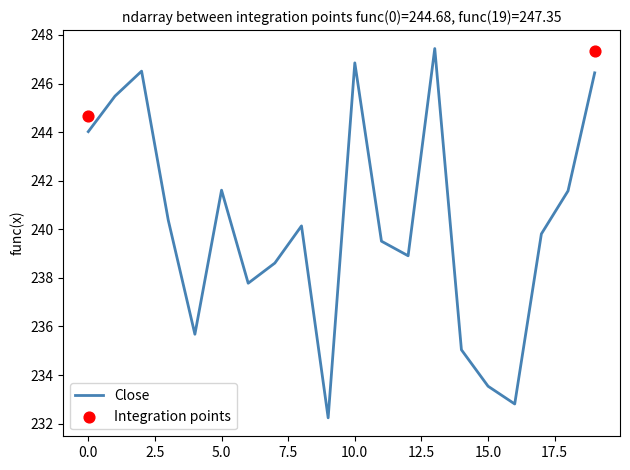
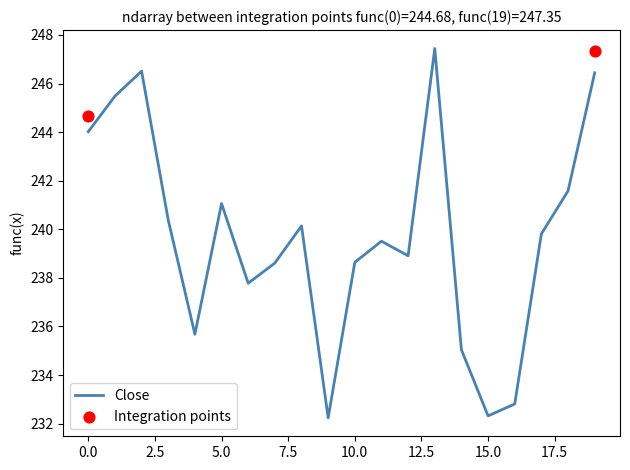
Close, 5.0: 241.6 -> 241.1
Close, 10.0: 246.9 -> 238.6
Close, 15.0: 233.5 -> 232.3
